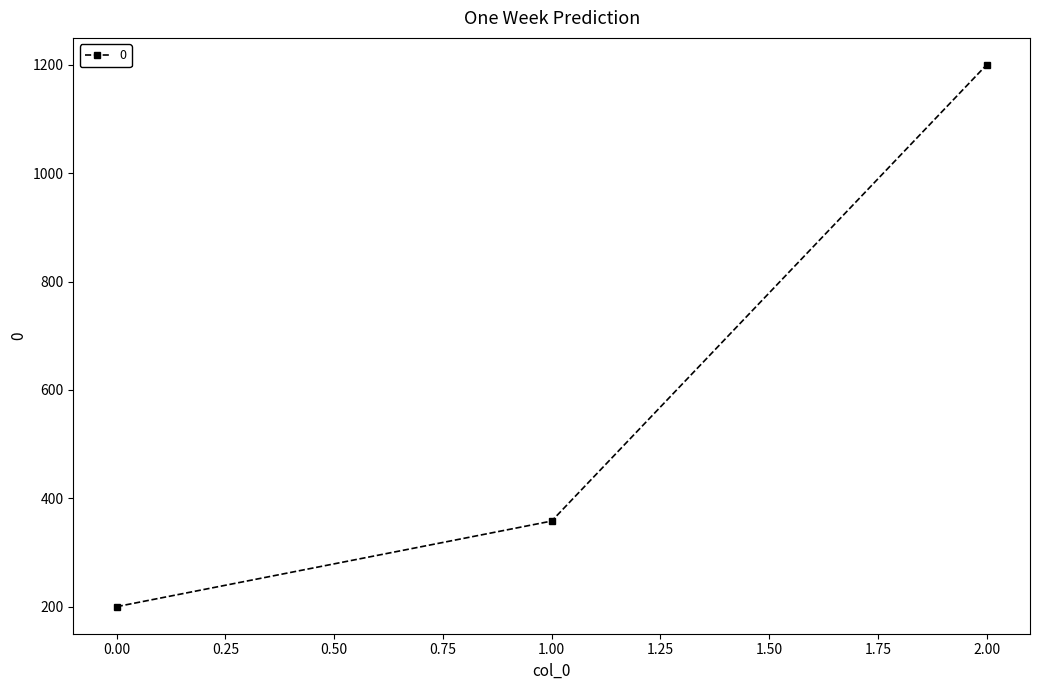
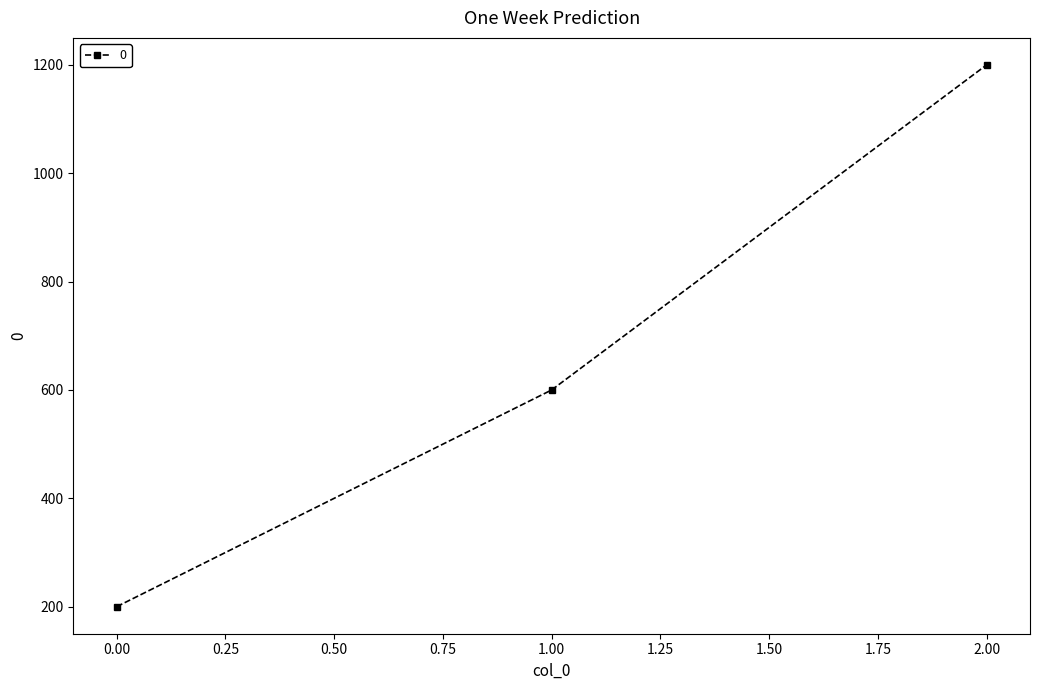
1.00: 360 -> 600
